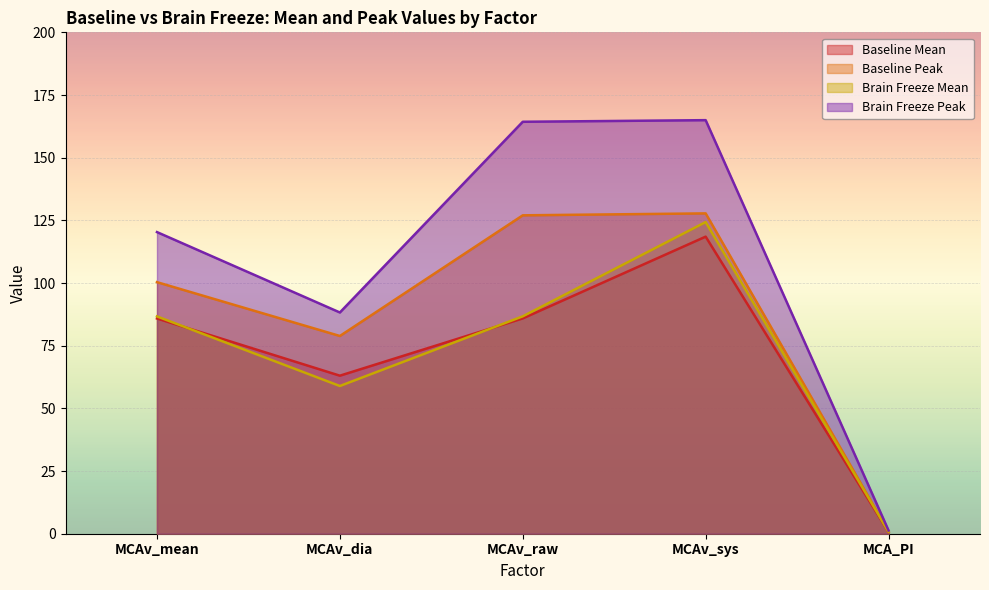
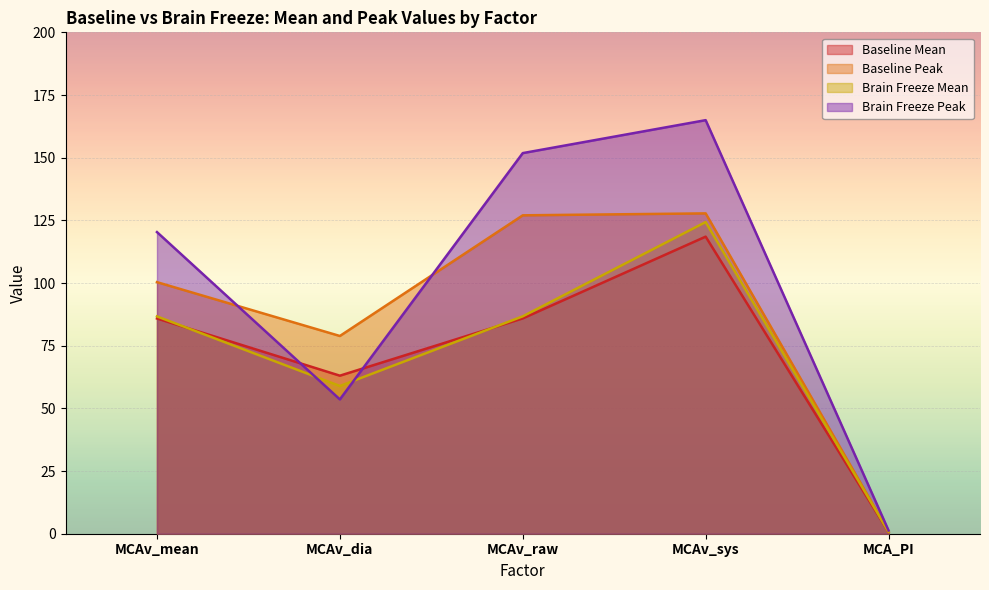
Brain Freeze Peak, MCAv_dia: 88 -> 54
Brain Freeze Peak, MCAv_raw: 164 -> 152
